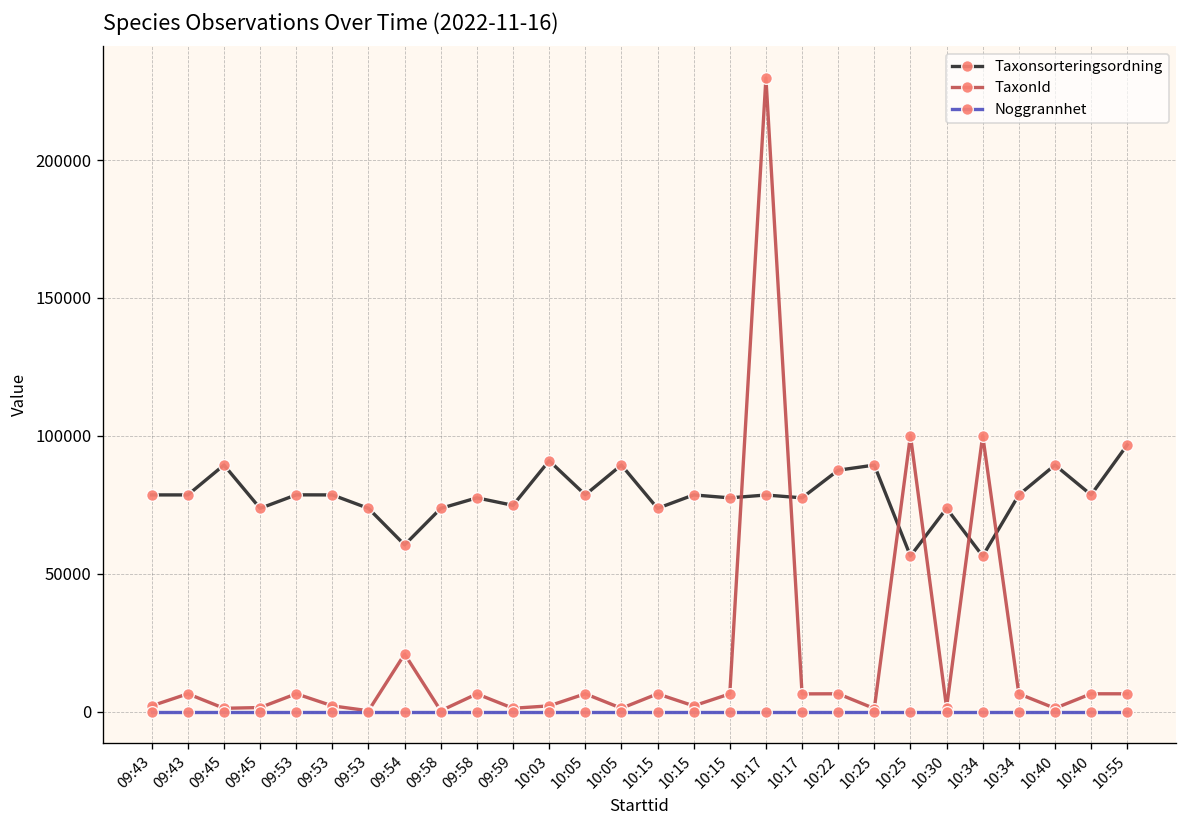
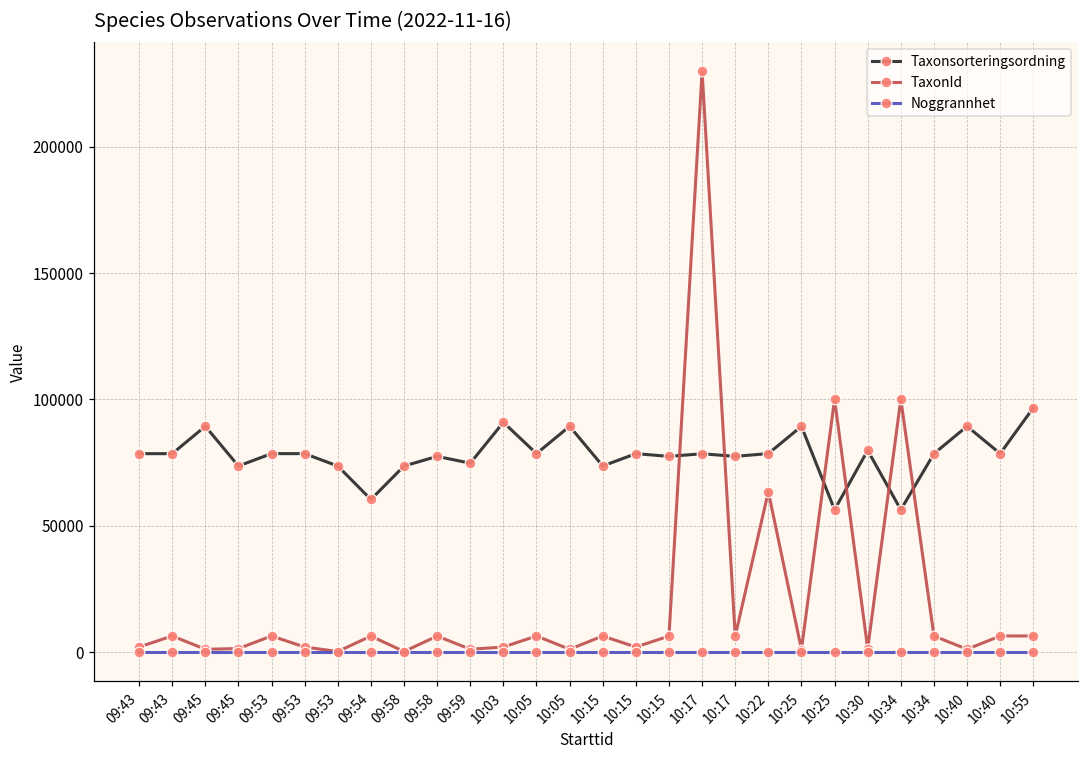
TaxonId, 09:54: 21000 -> 6000
Taxonsorteringsordning, 10:22: 88000 -> 79000
TaxonId, 10:22: 6000 -> 64000
Taxonsorteringsordning, 10:30: 74000 -> 80000
